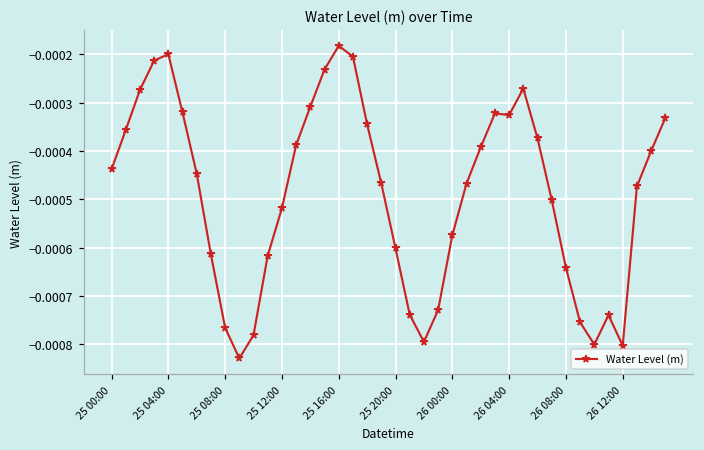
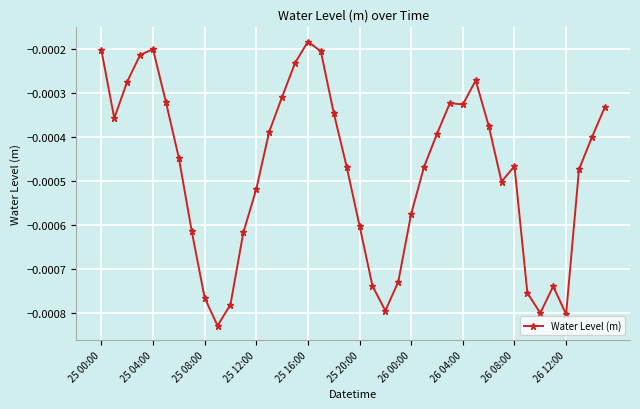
25 00:00: -0.00044 -> -0.00020
26 08:00: -0.00064 -> -0.00047
